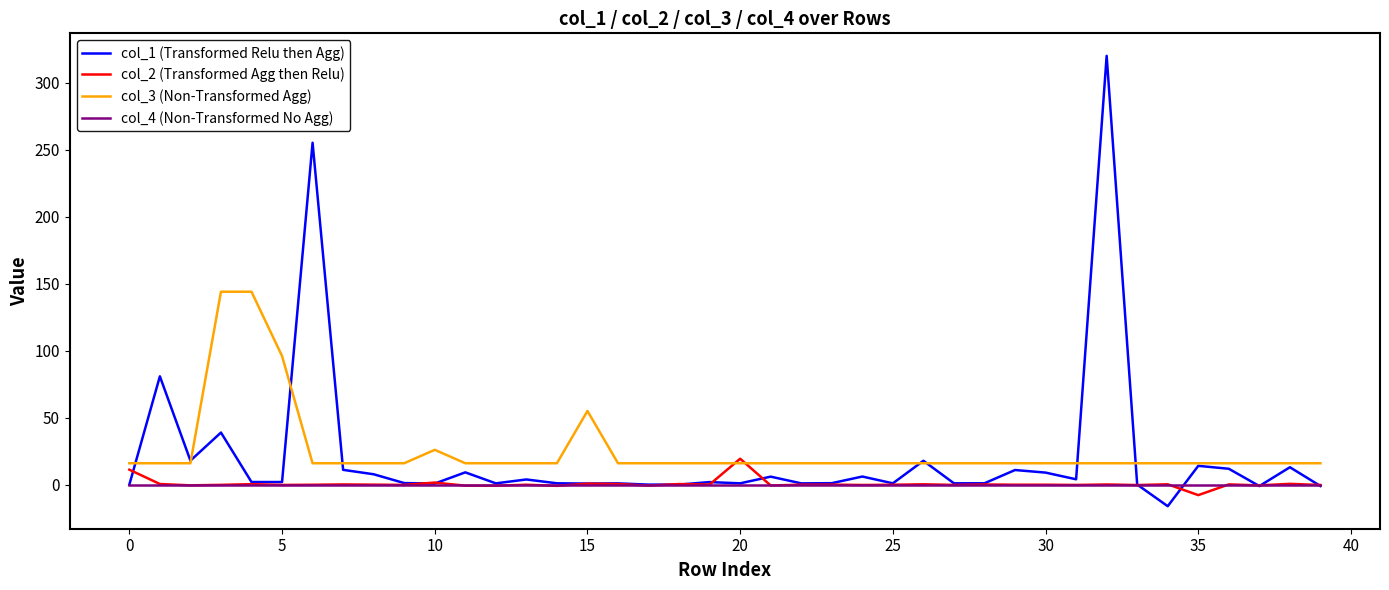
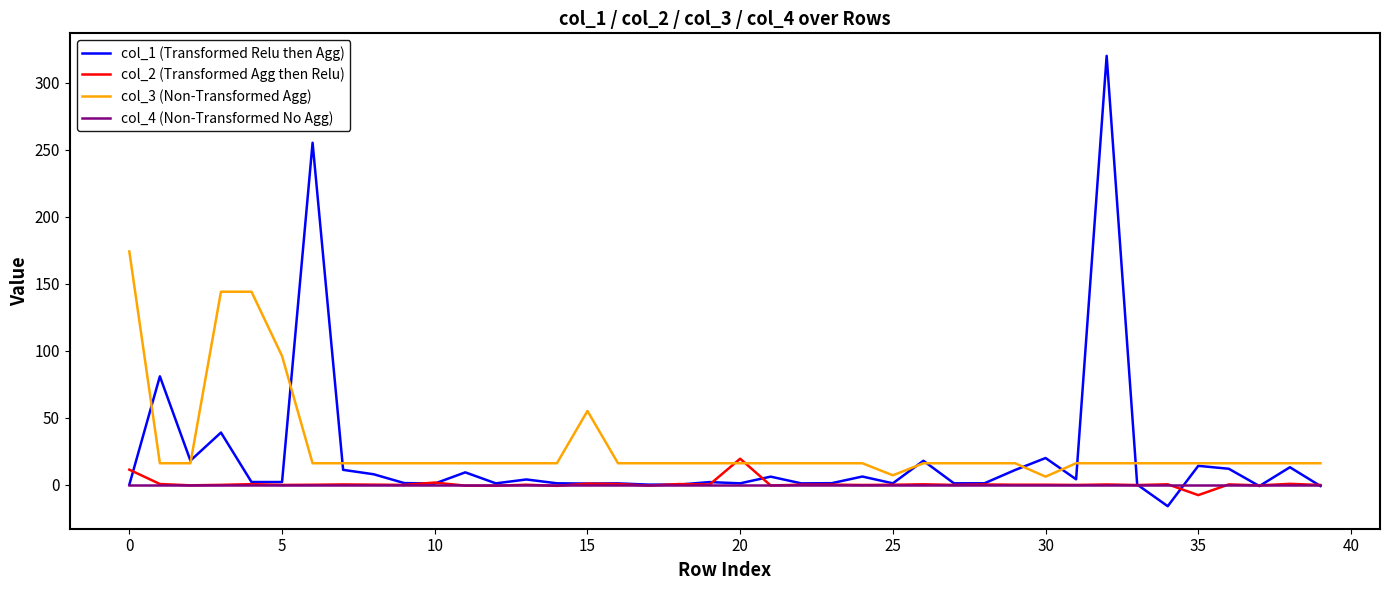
col_3 (Non-Transformed Agg), 0: 16 -> 174
col_3 (Non-Transformed Agg), 10: 26 -> 16
col_3 (Non-Transformed Agg), 25: 16 -> 7
col_1 (Transformed Relu then Agg), 30: 9 -> 20
col_3 (Non-Transformed Agg), 30: 16 -> 6
